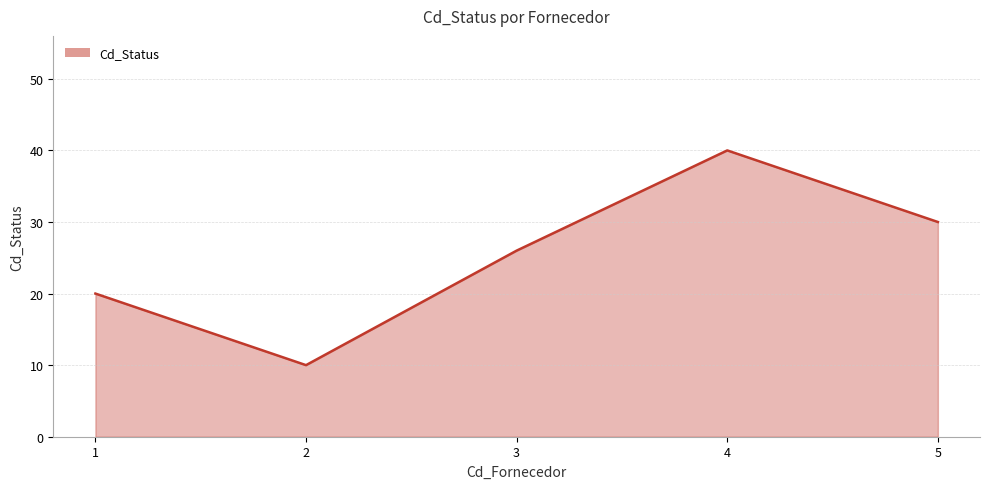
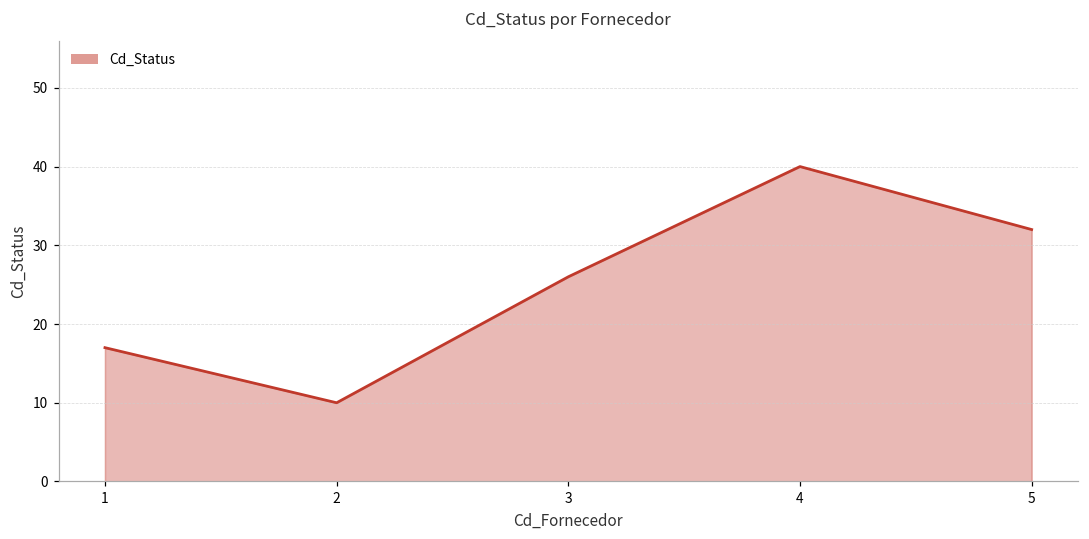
1: 20 -> 17
5: 30 -> 32
